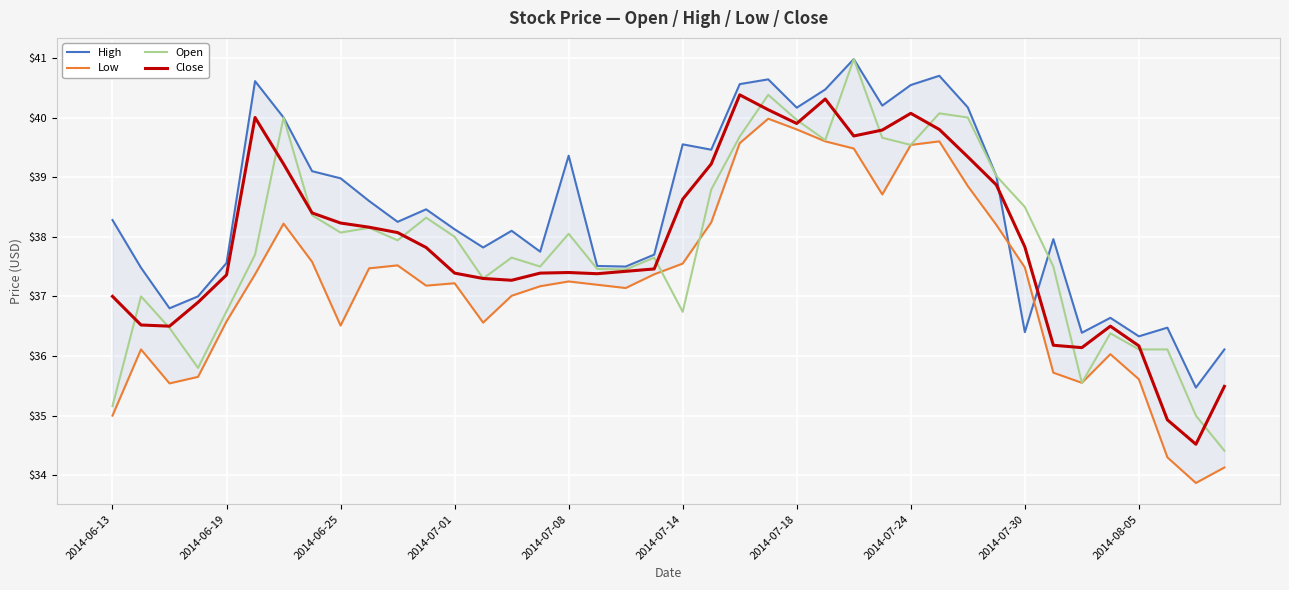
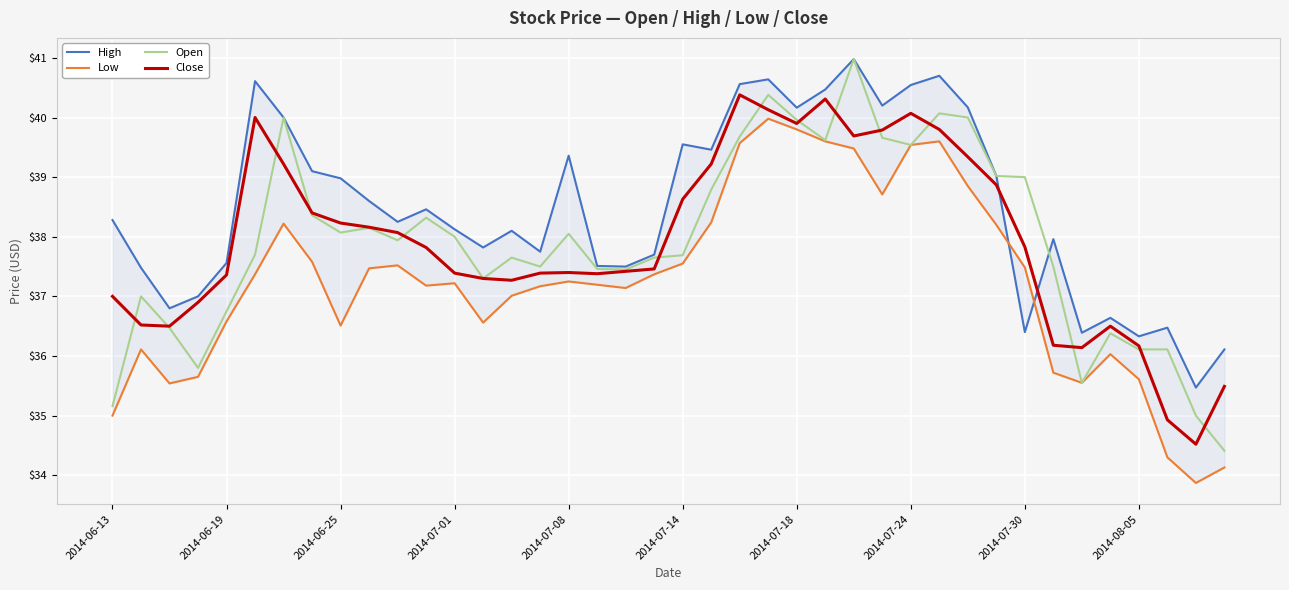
Open, 2014-07-14: $36.7 -> $37.7
Open, 2014-07-30: $38.5 -> $39.0
